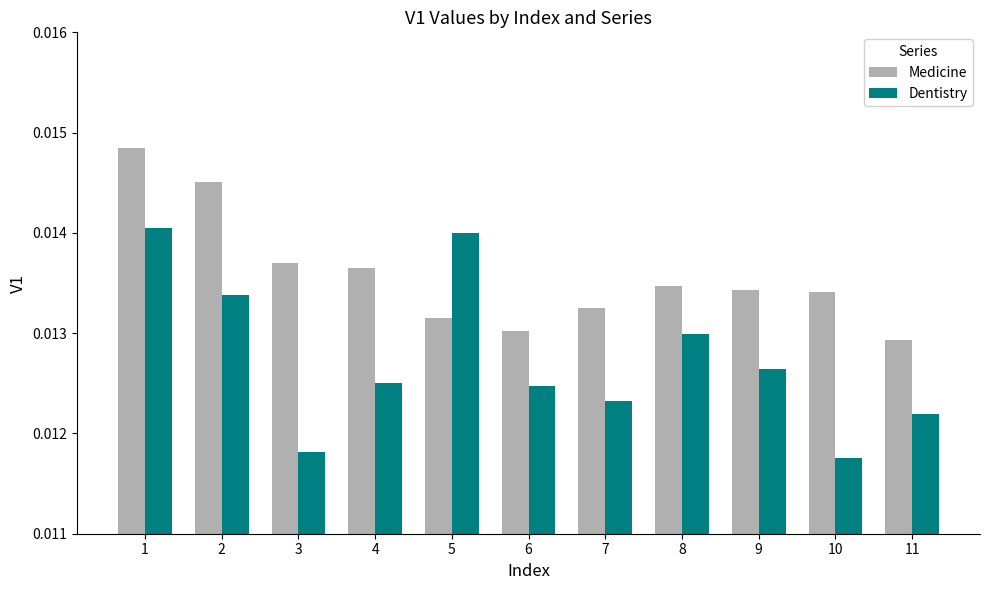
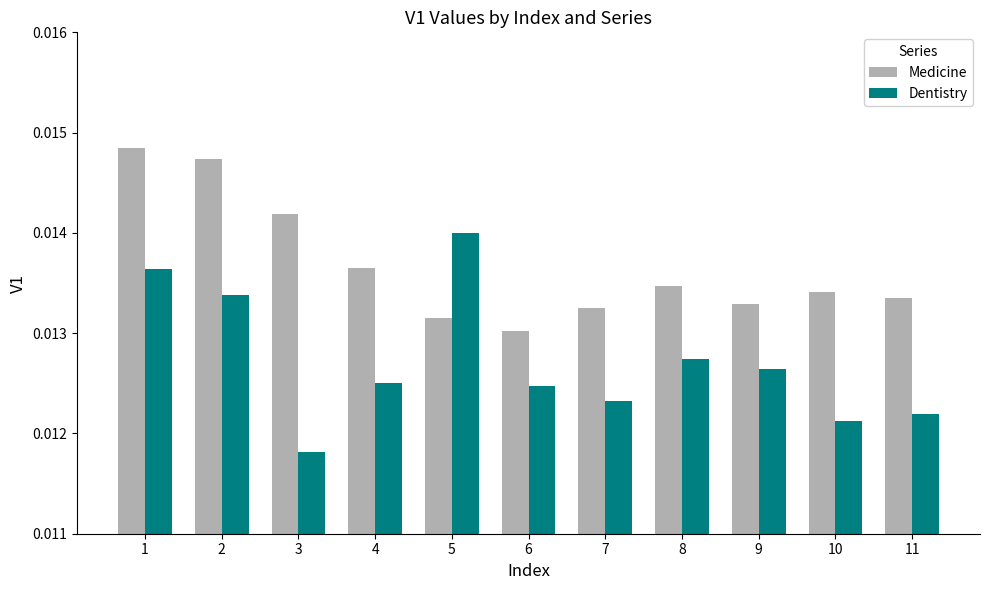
Dentistry, 1: 0.01405 -> 0.01364
Medicine, 2: 0.01451 -> 0.01474
Medicine, 3: 0.01370 -> 0.01418
Dentistry, 8: 0.01299 -> 0.01275
Medicine, 9: 0.01343 -> 0.01329
Dentistry, 10: 0.01176 -> 0.01213
Medicine, 11: 0.01293 -> 0.01335
